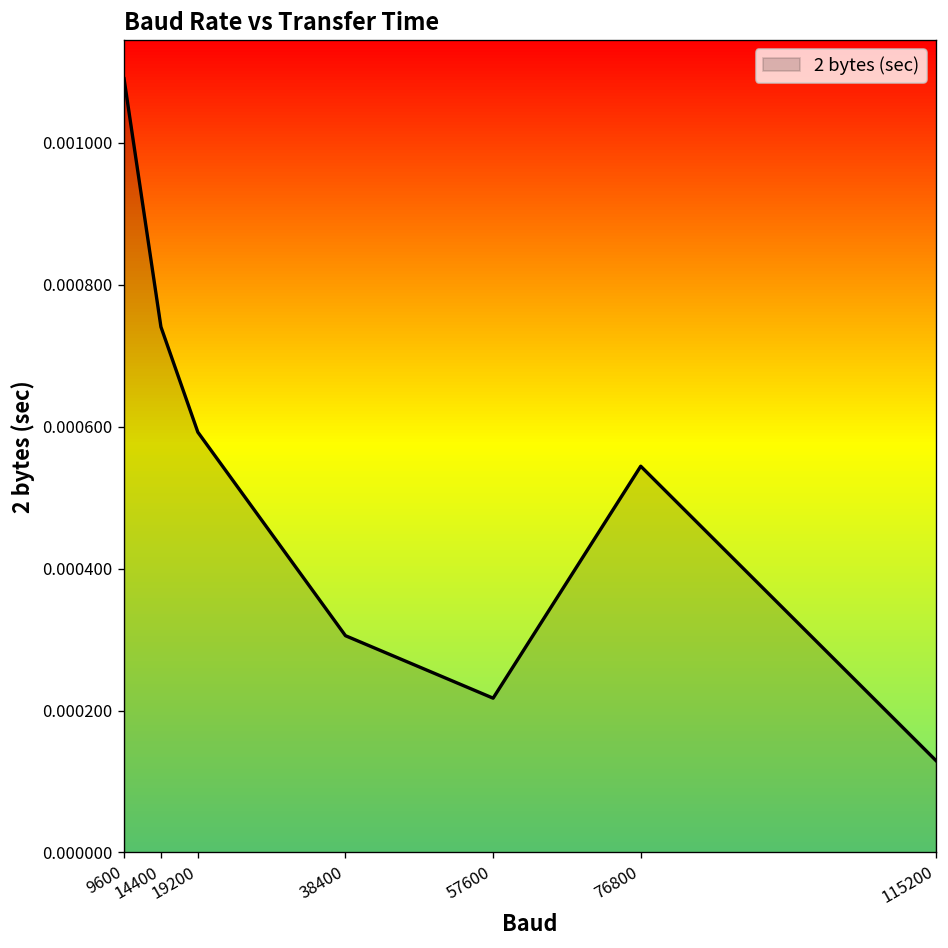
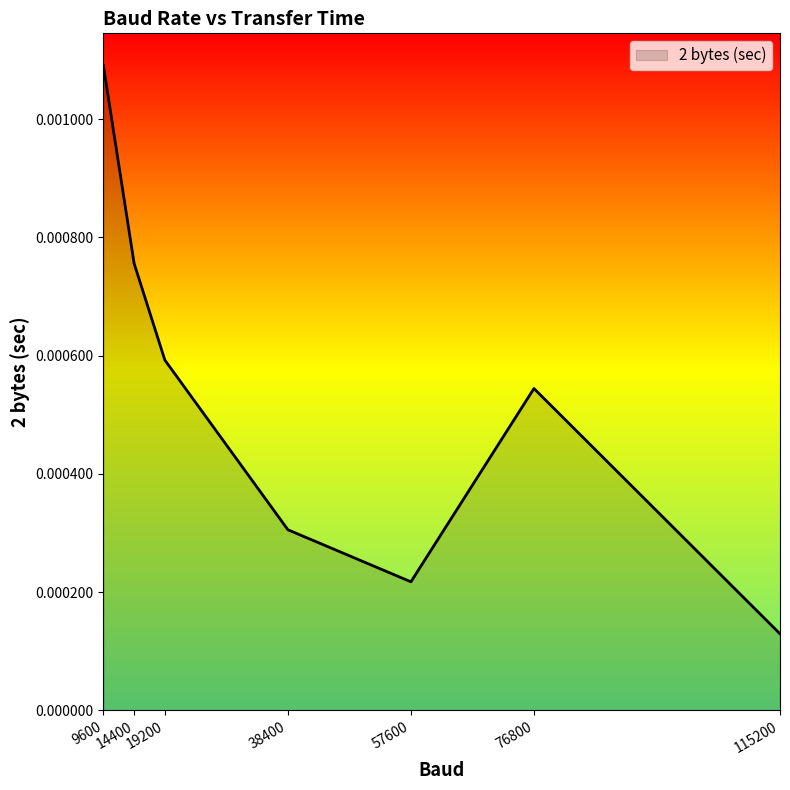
14400: 0.00074 -> 0.00076
